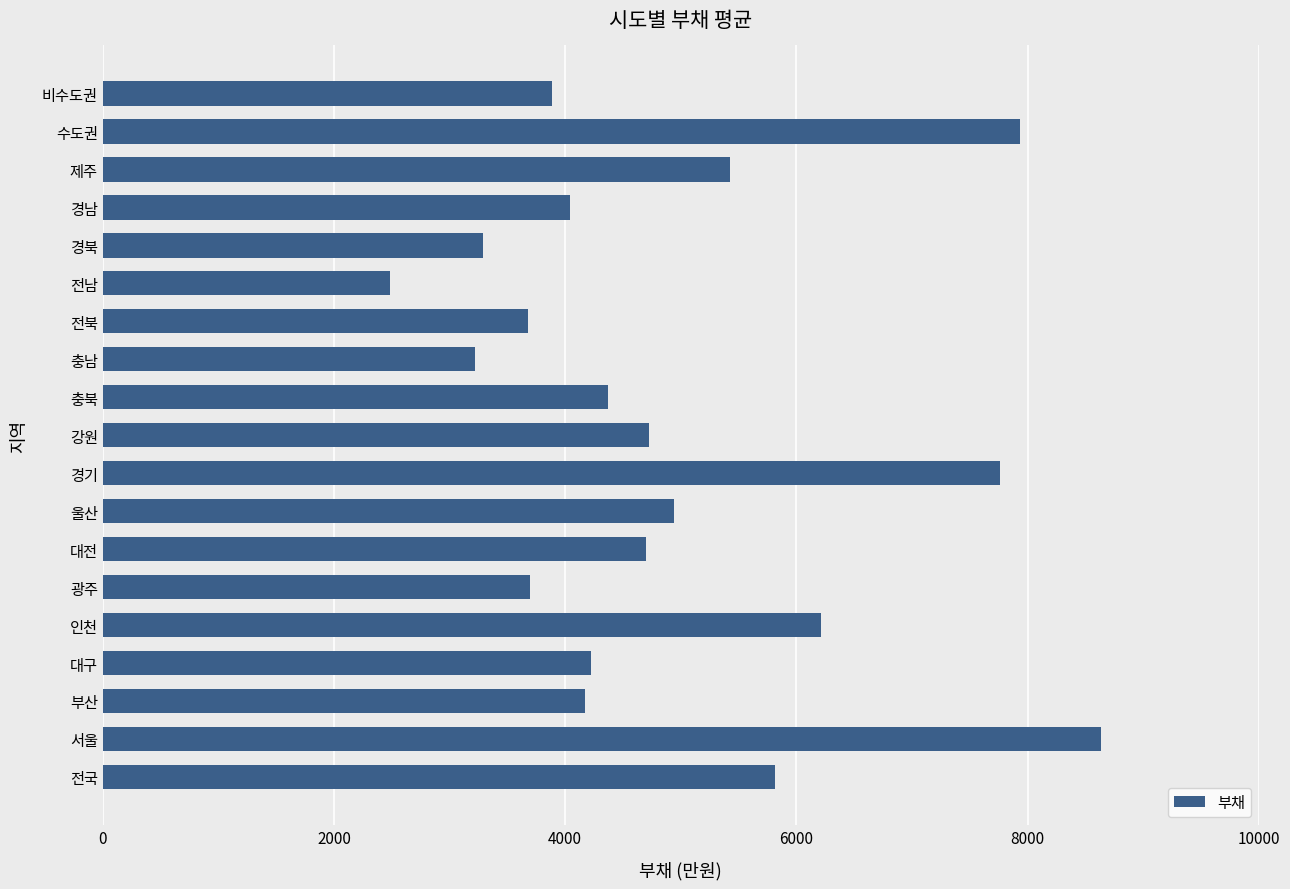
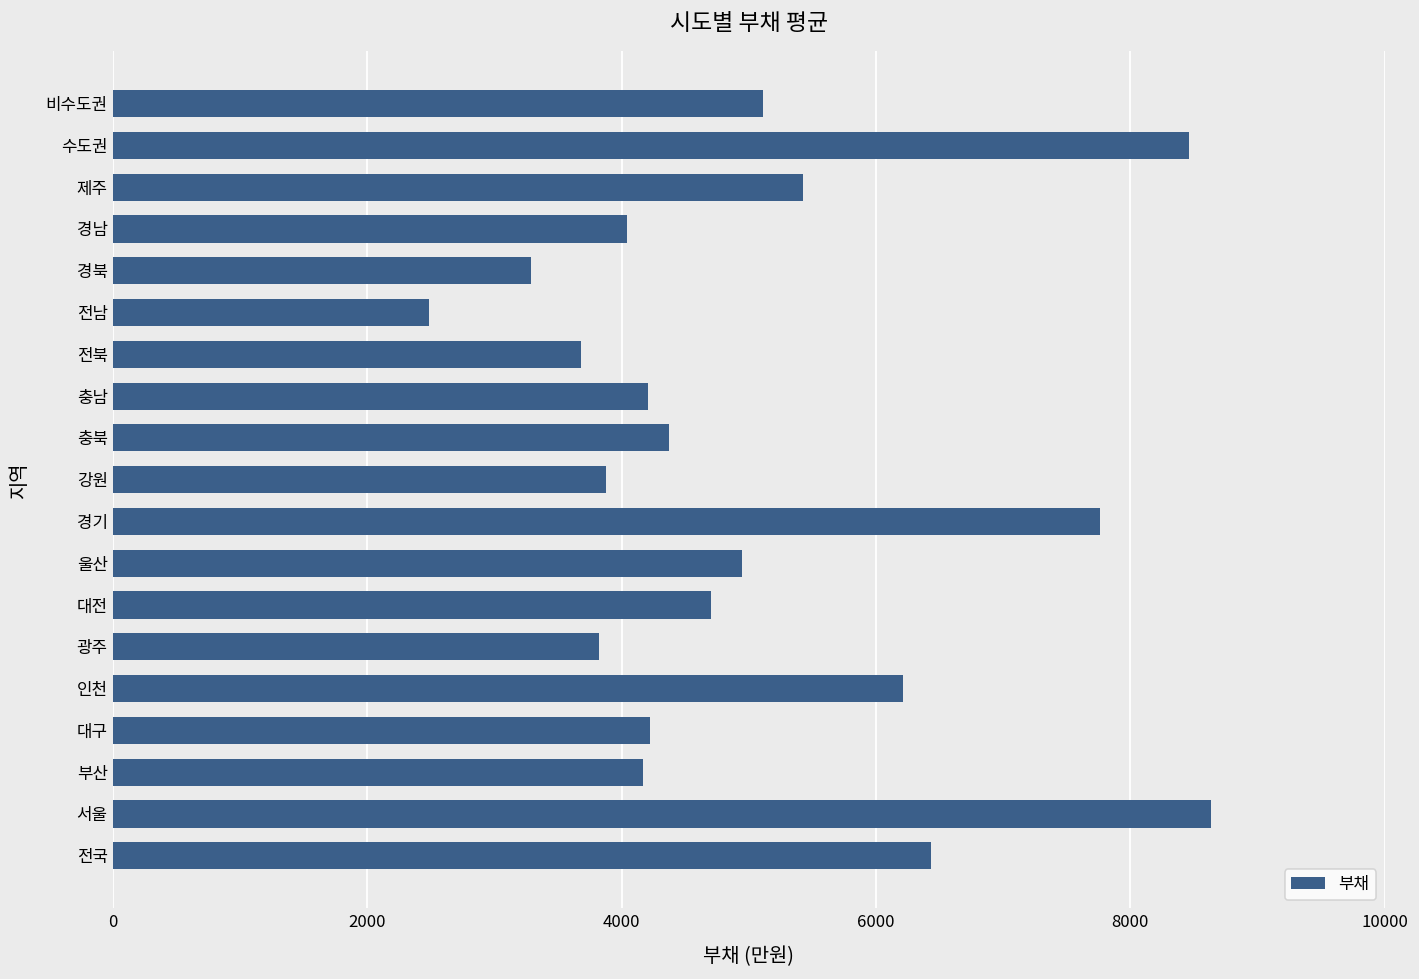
비수도권: 3890 -> 5120
수도권: 7940 -> 8460
충남: 3220 -> 4210
강원: 4730 -> 3870
광주: 3700 -> 3820
전국: 5820 -> 6430
